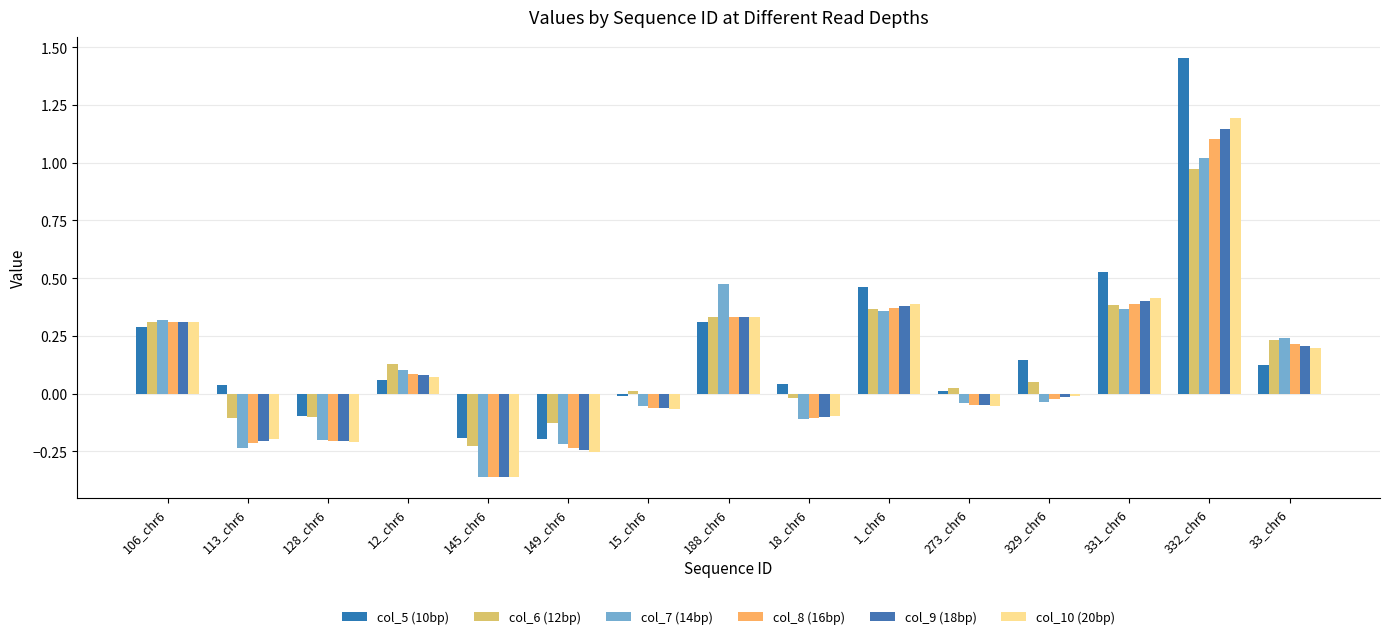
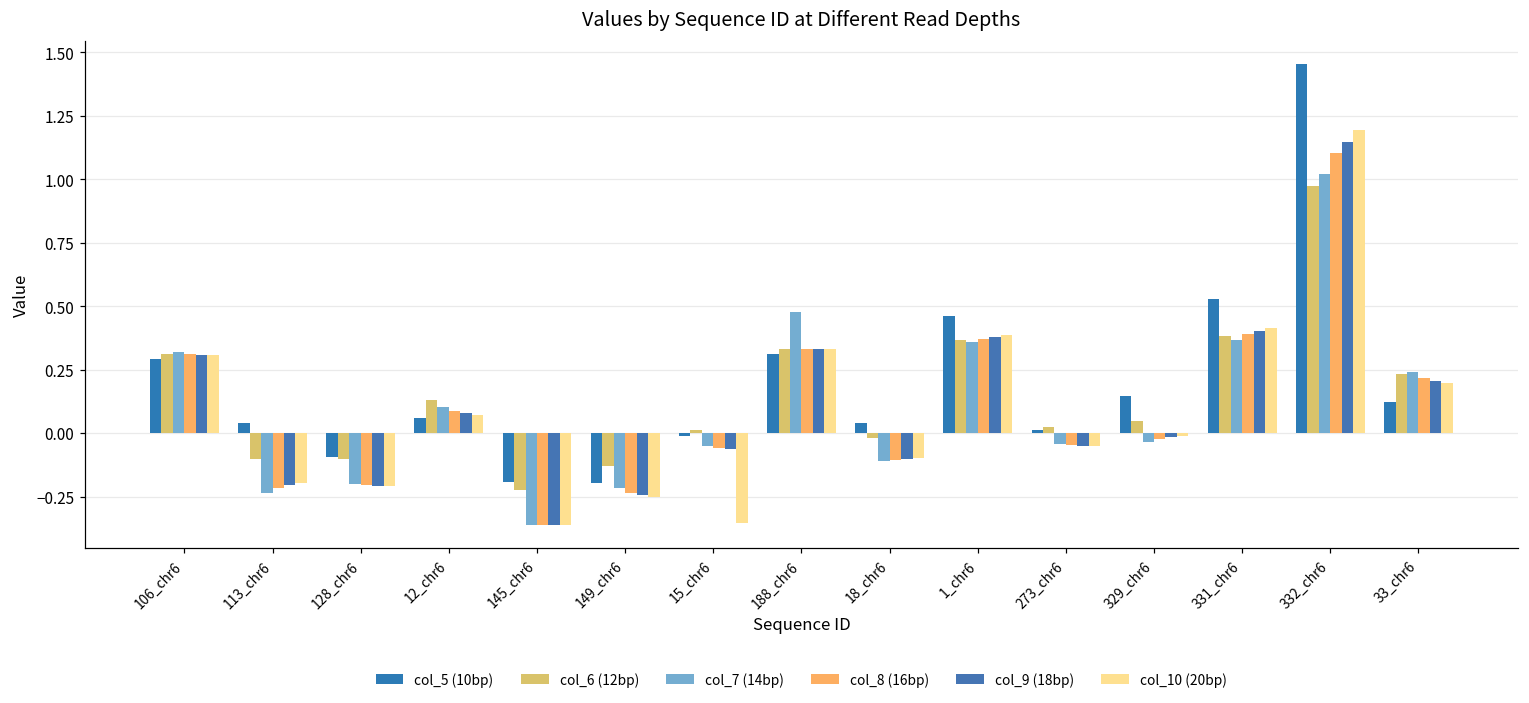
col_10 (20bp), 15_chr6: -0.07 -> -0.36
